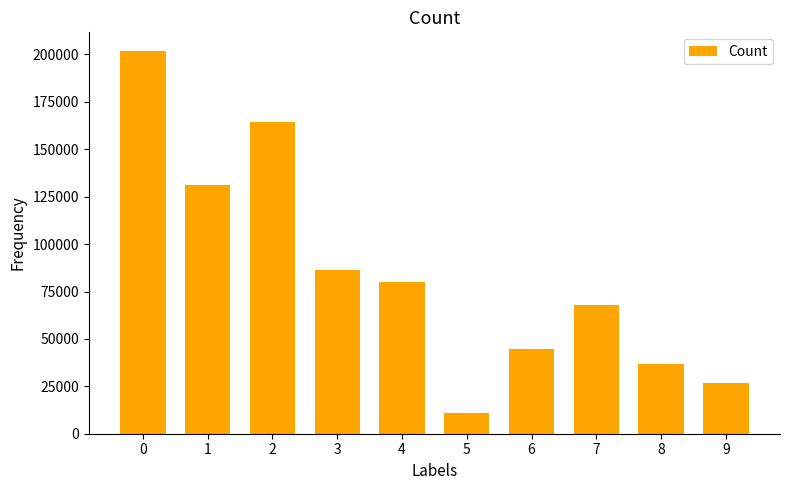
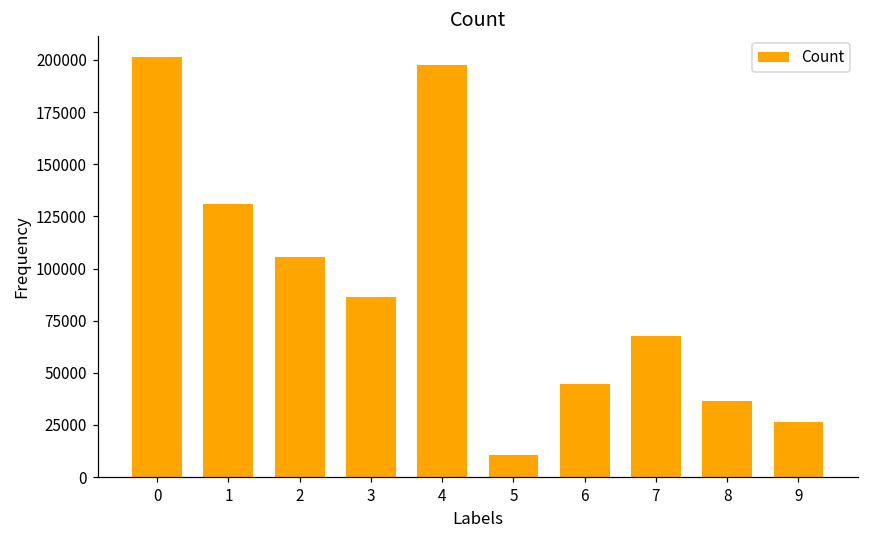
2: 165000 -> 105000
4: 80000 -> 198000
